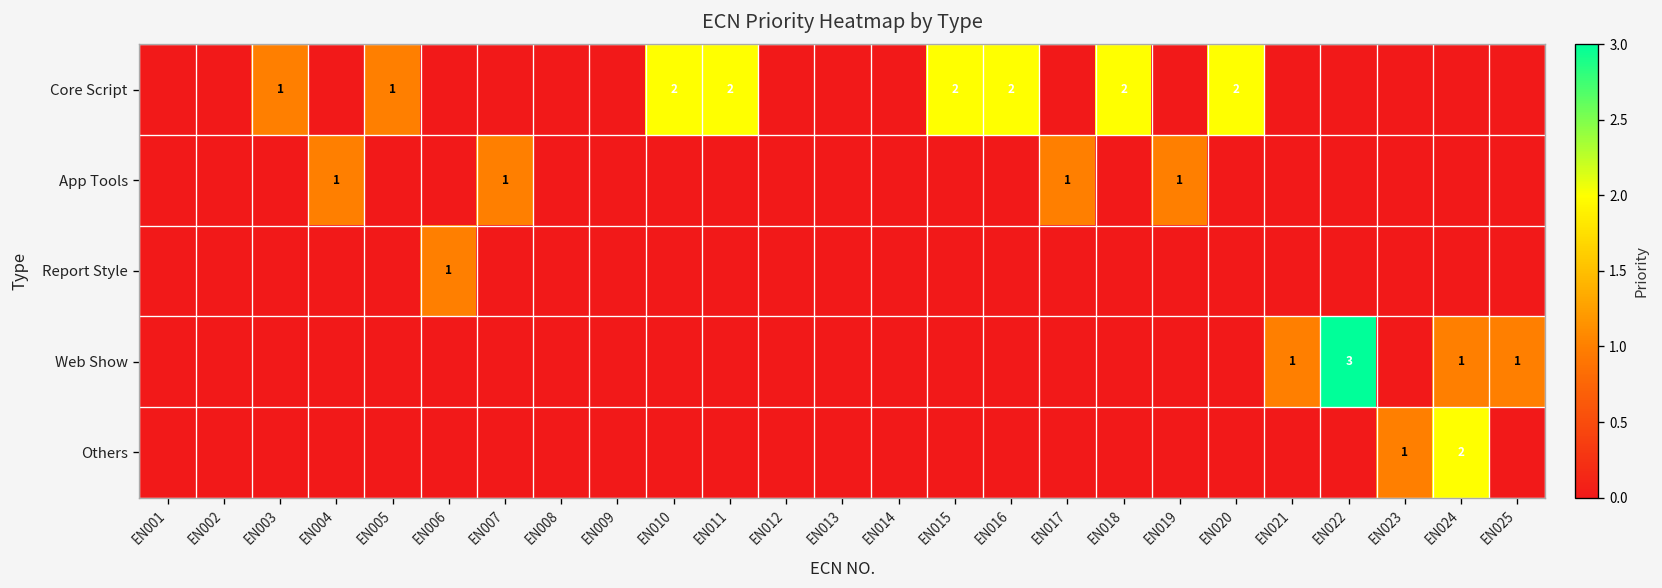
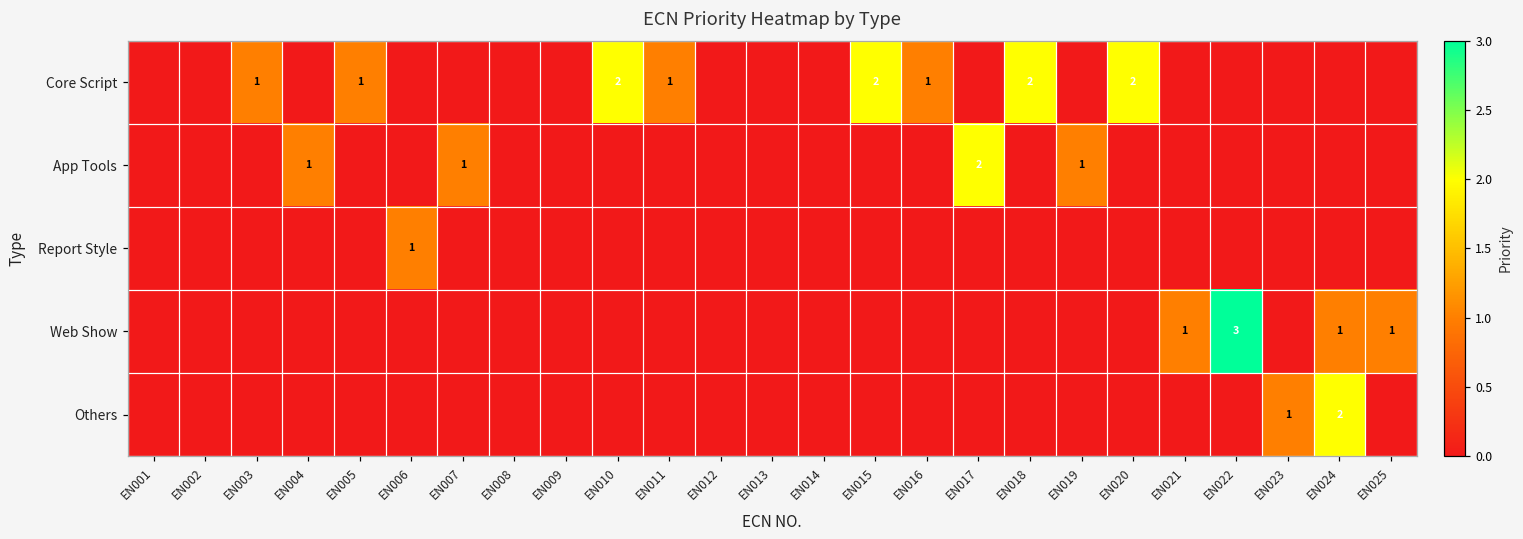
Core Script, EN011: 2 -> 1
Core Script, EN016: 2 -> 1
App Tools, EN017: 1 -> 2
